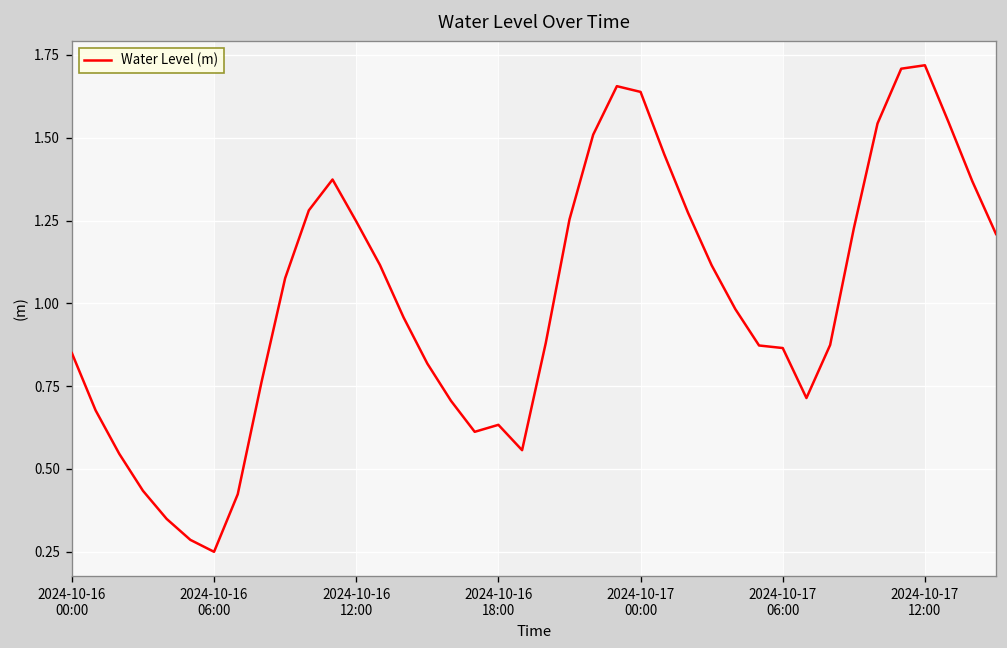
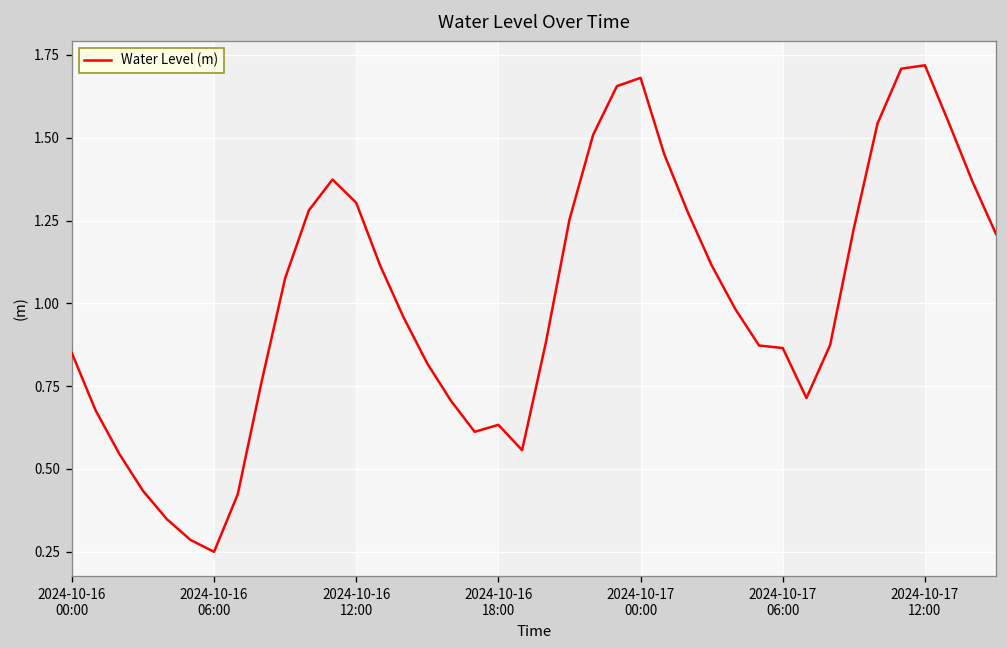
2024-10-16 12:00: 1.25 -> 1.30
2024-10-17 00:00: 1.64 -> 1.68
